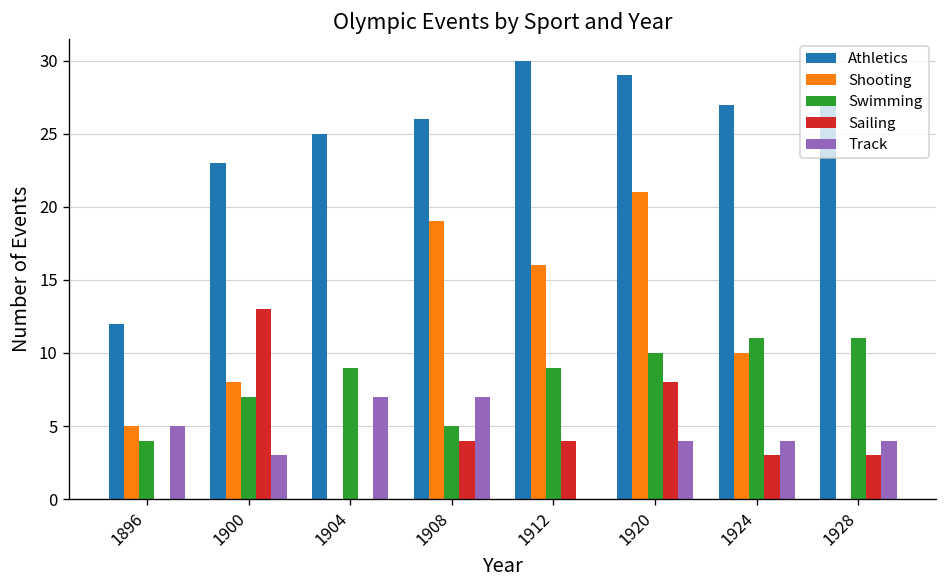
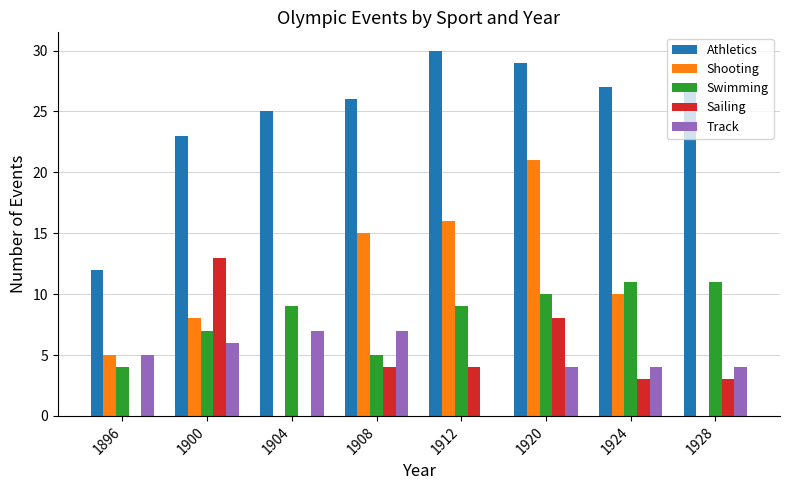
Track, 1900: 3 -> 6
Shooting, 1908: 19 -> 15
